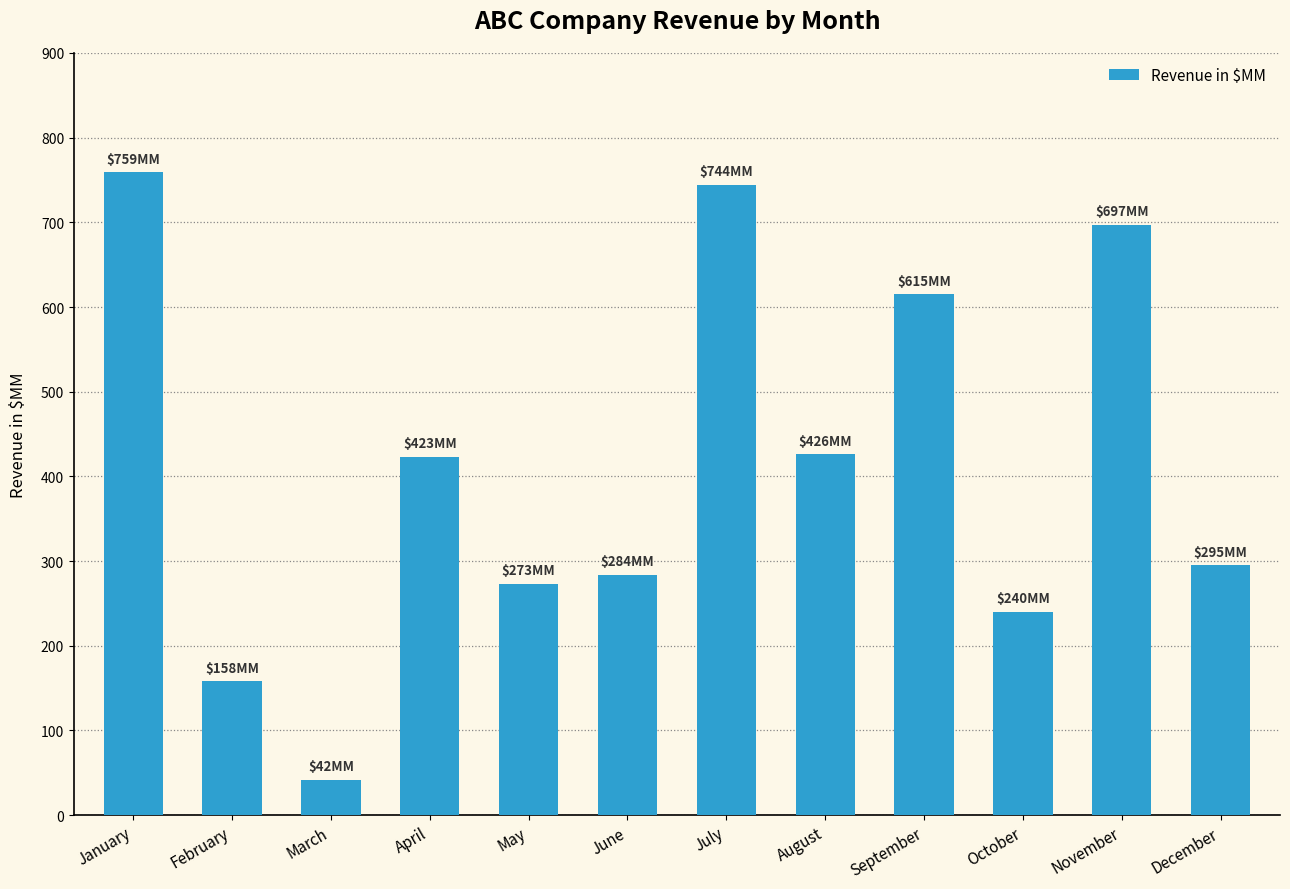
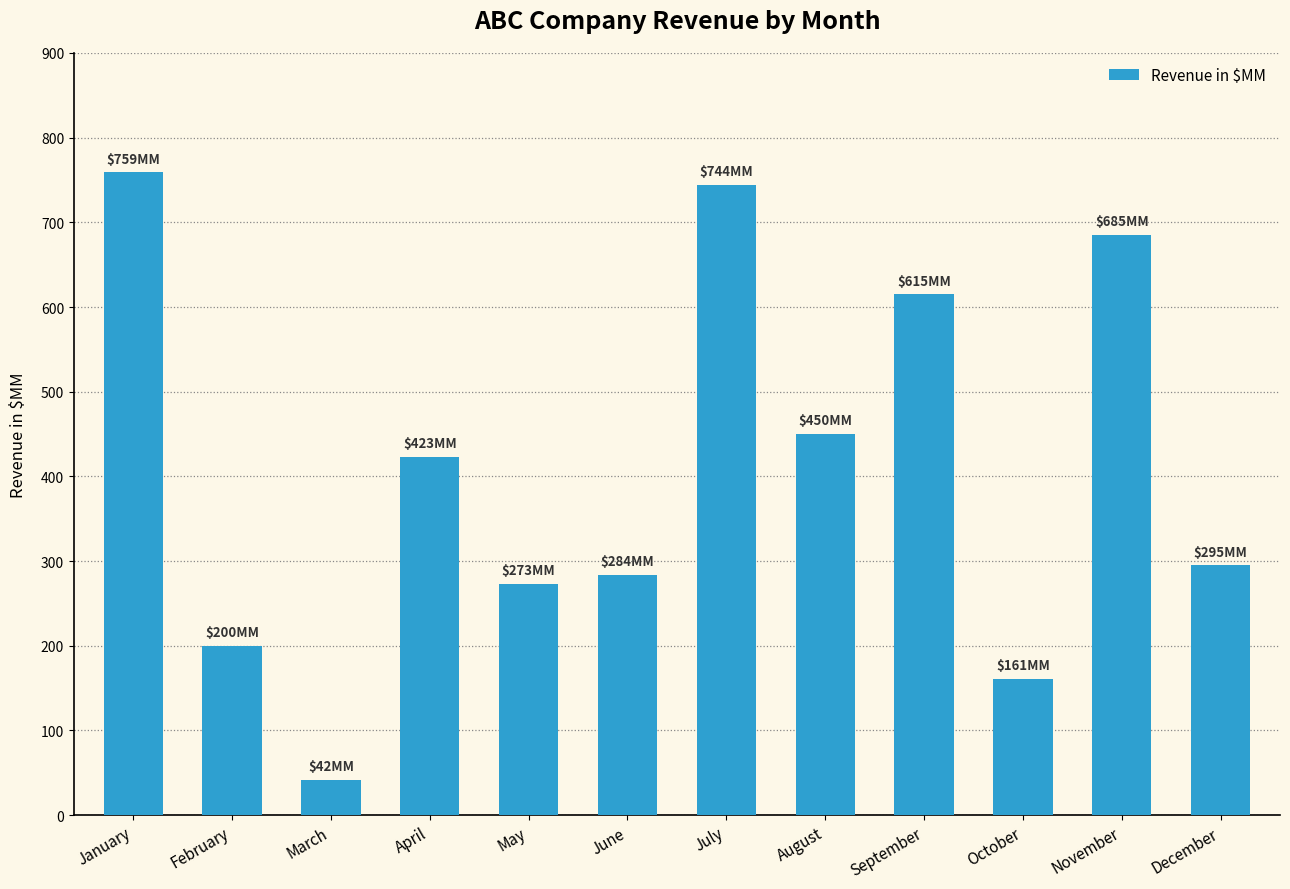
February: $158 -> $200
August: $426 -> $450
October: $240 -> $161
November: $697 -> $685
